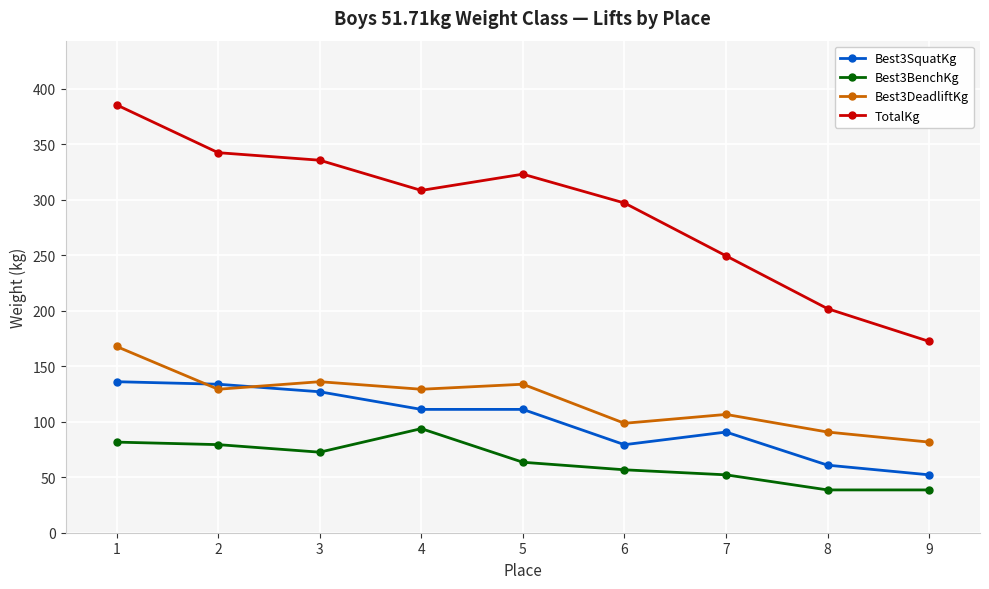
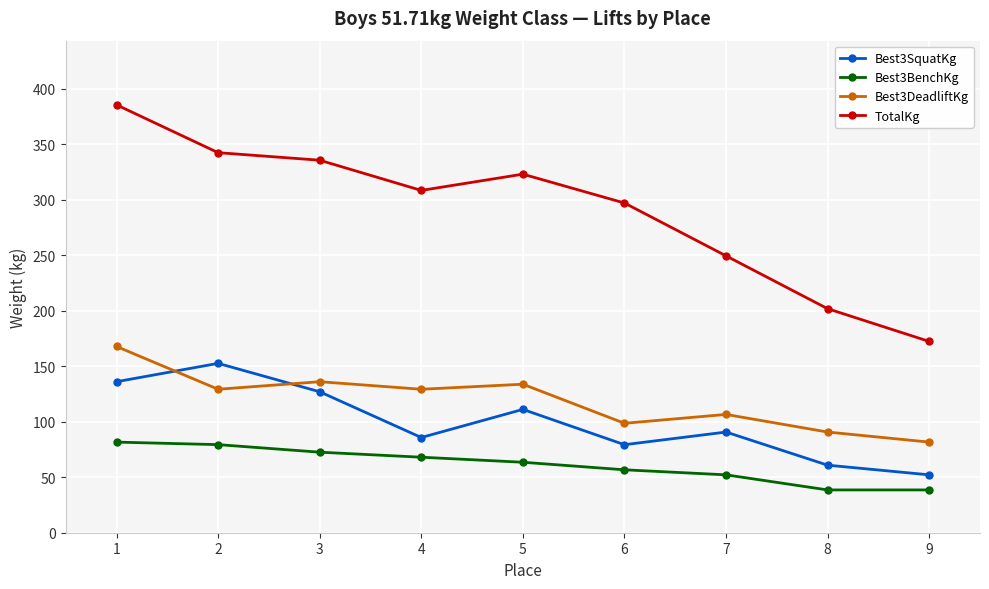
Best3SquatKg, 2: 134 -> 153
Best3SquatKg, 4: 111 -> 86
Best3BenchKg, 4: 94 -> 68
